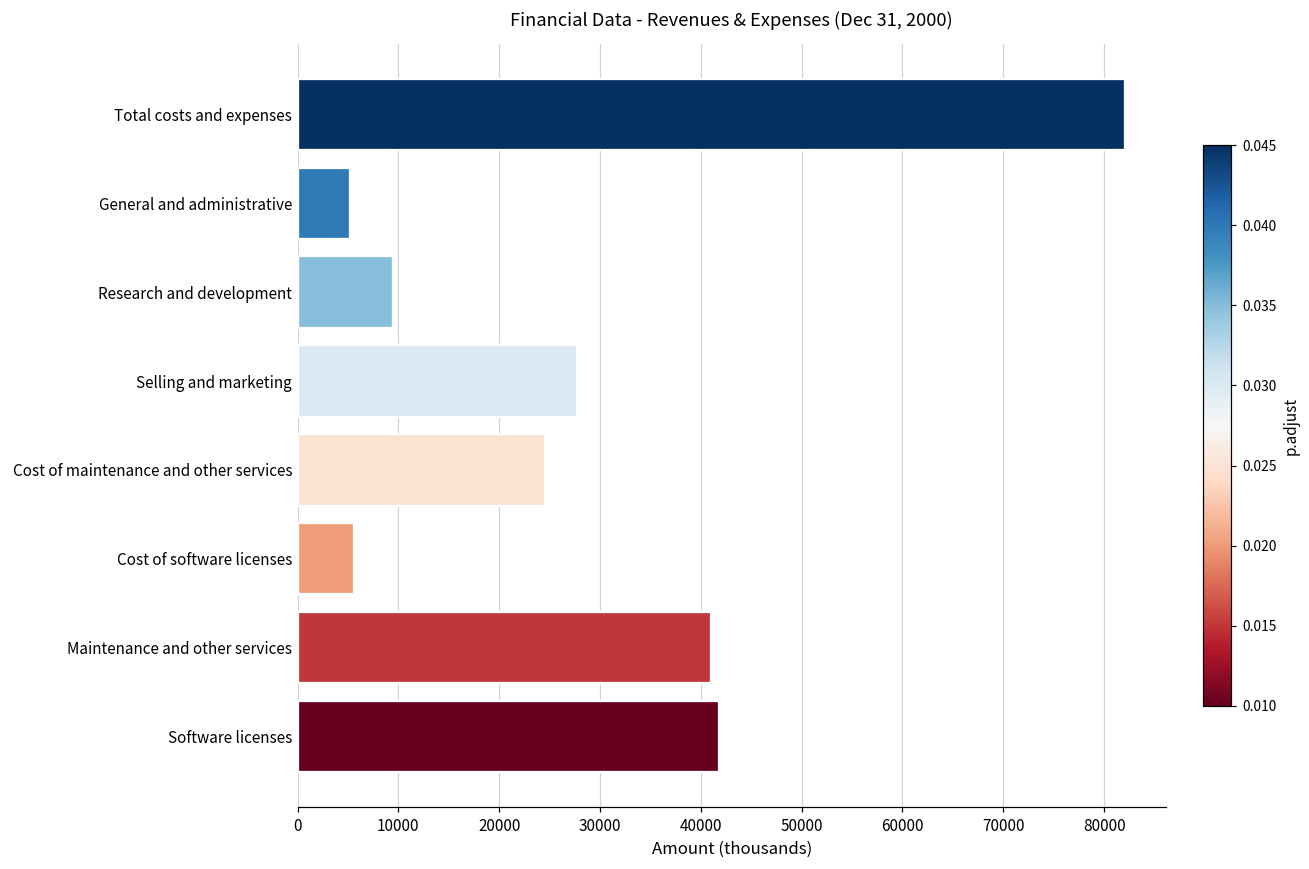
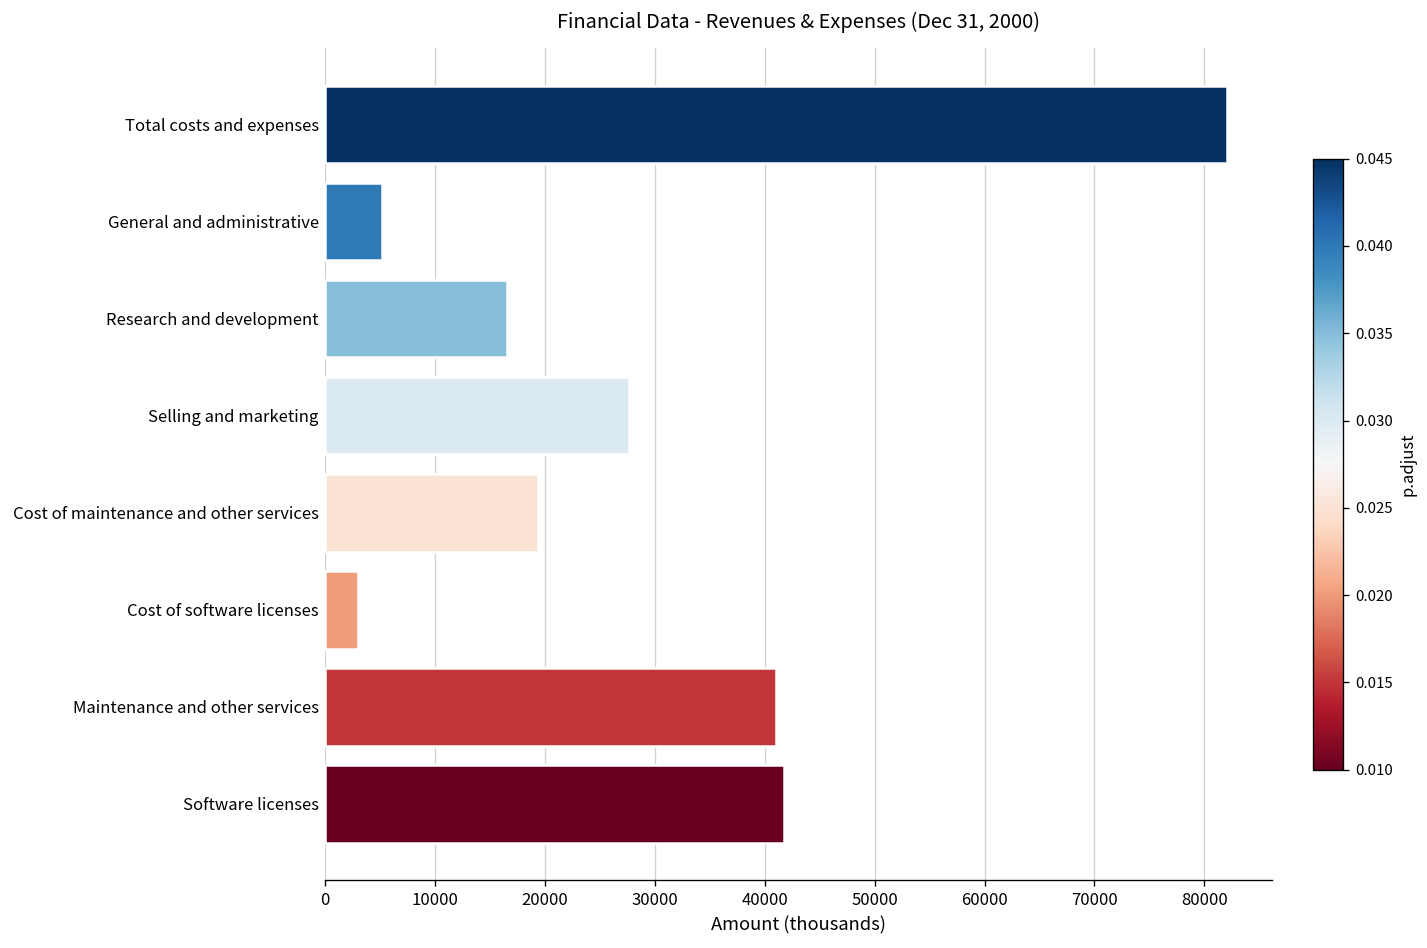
Research and development: 9000 -> 17000
Cost of maintenance and other services: 25000 -> 19000
Cost of software licenses: 6000 -> 3000
